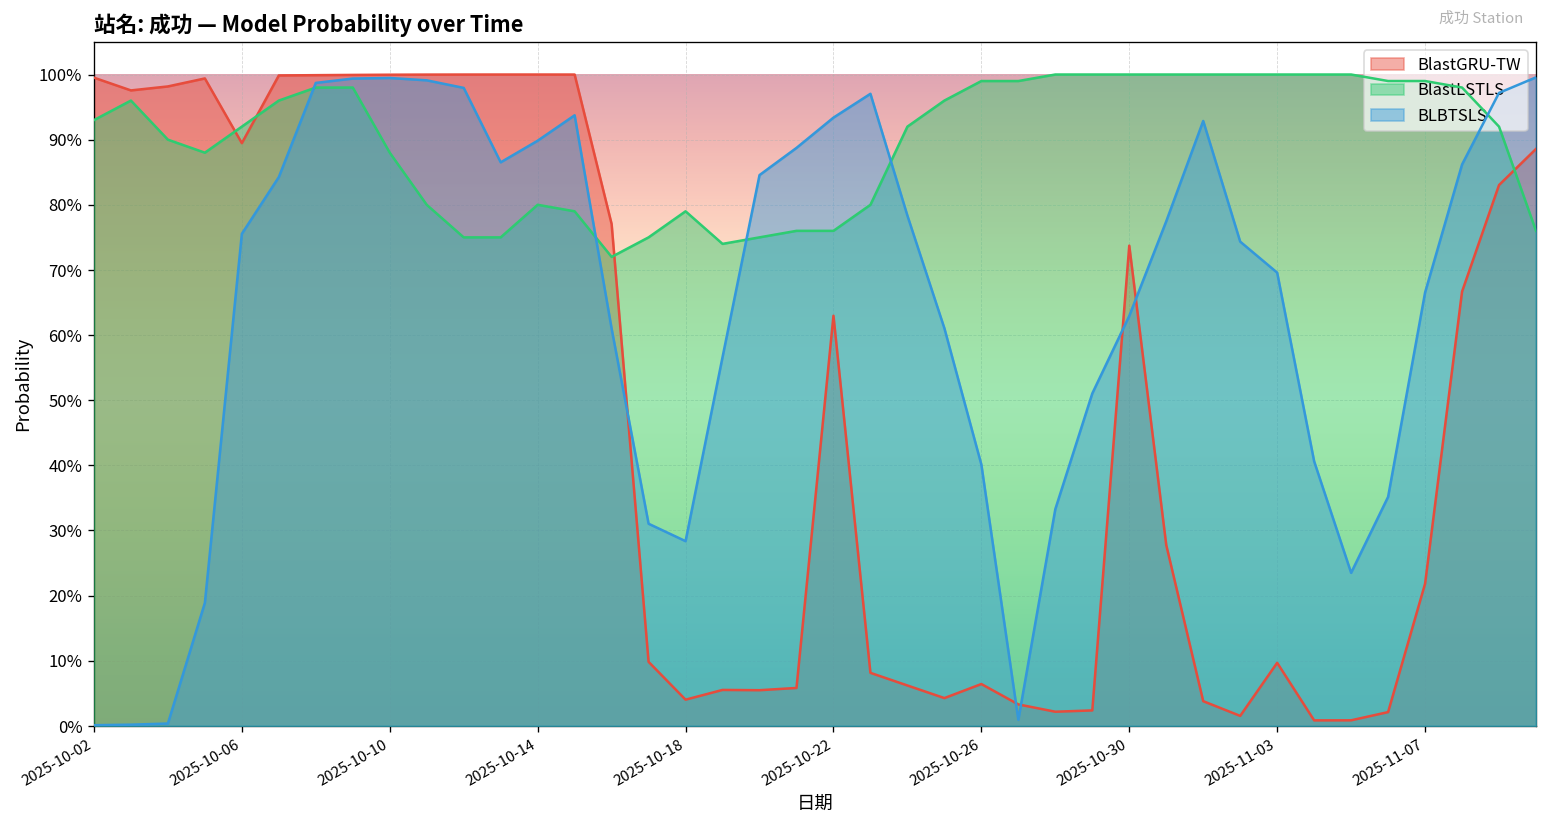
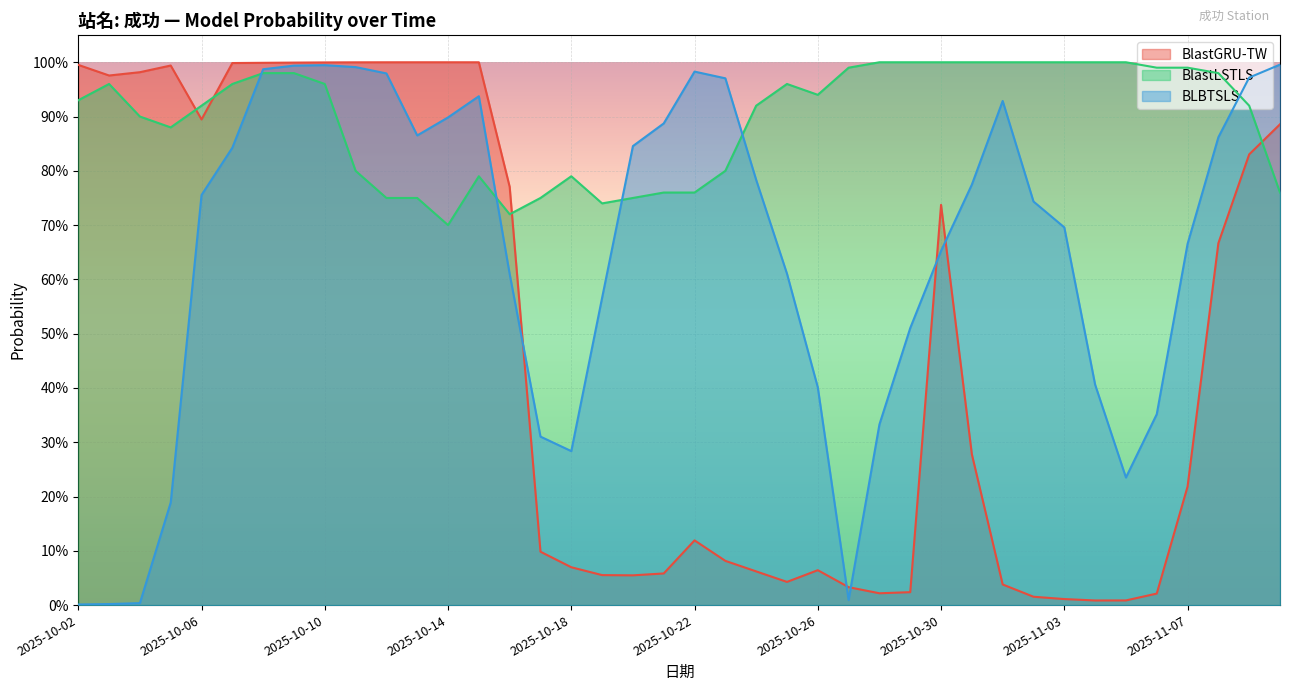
BlastLSTLS, 2025-10-10: 88% -> 96%
BlastLSTLS, 2025-10-14: 80% -> 70%
BlastGRU-TW, 2025-10-18: 4% -> 7%
BlastGRU-TW, 2025-10-22: 63% -> 12%
BLBTSLS, 2025-10-22: 93% -> 98%
BlastLSTLS, 2025-10-26: 99% -> 94%
BLBTSLS, 2025-10-30: 63% -> 65%
BlastGRU-TW, 2025-11-03: 10% -> 1%
